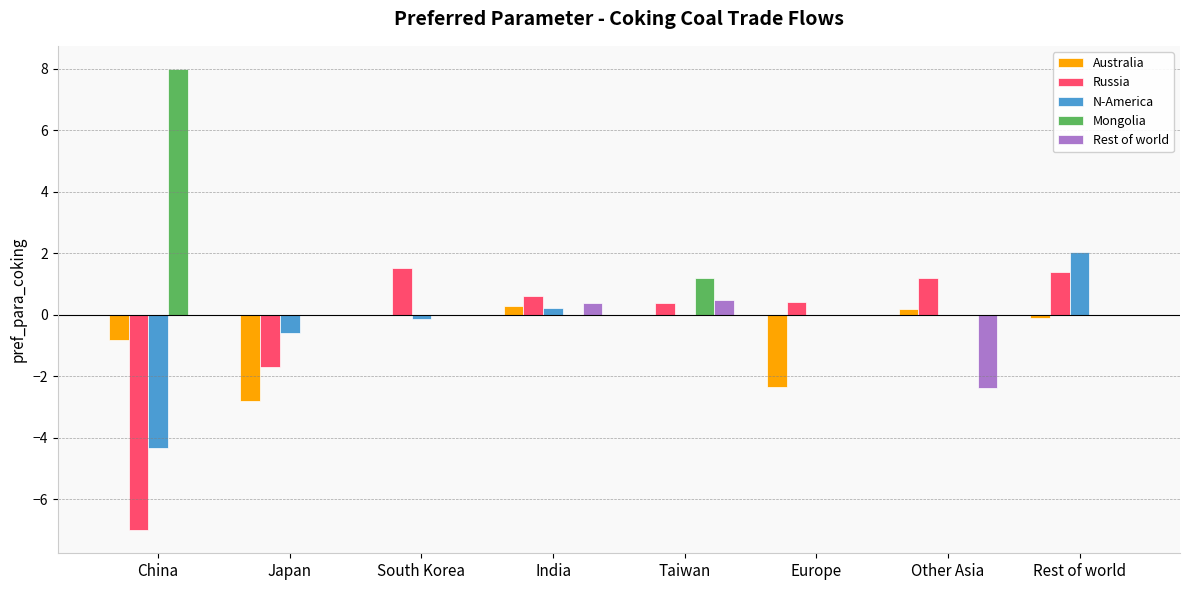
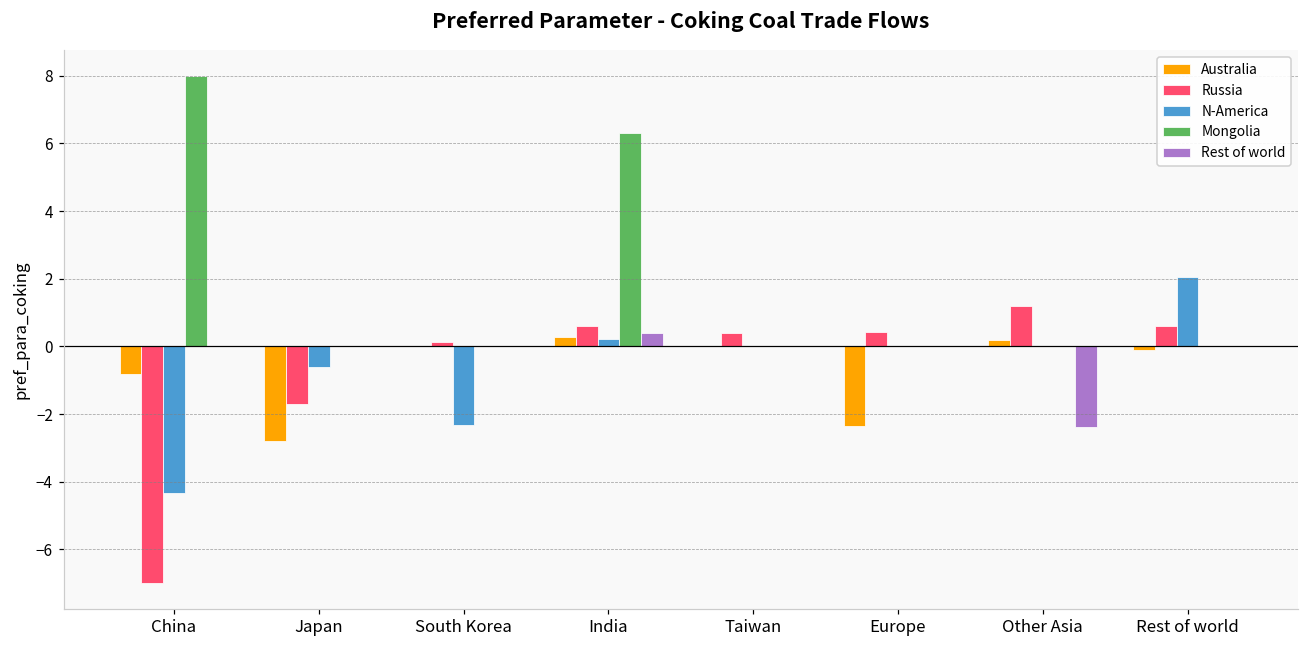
Russia, South Korea: 1.5 -> 0.1
N-America, South Korea: -0.1 -> -2.3
Mongolia, India: 0.0 -> 6.3
Mongolia, Taiwan: 1.2 -> 0.0
Rest of world, Taiwan: 0.5 -> 0.0
Russia, Rest of world: 1.4 -> 0.6
